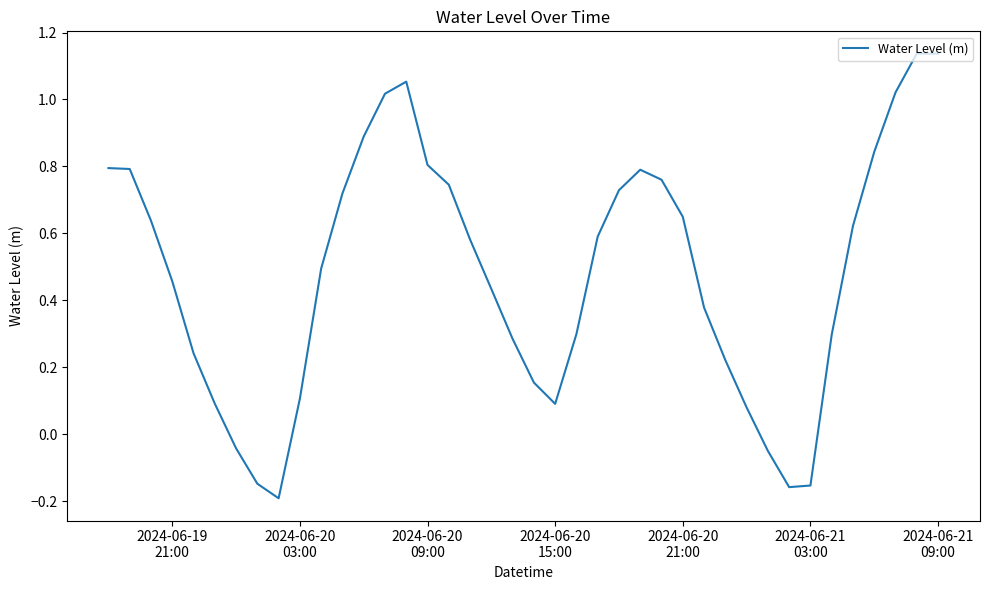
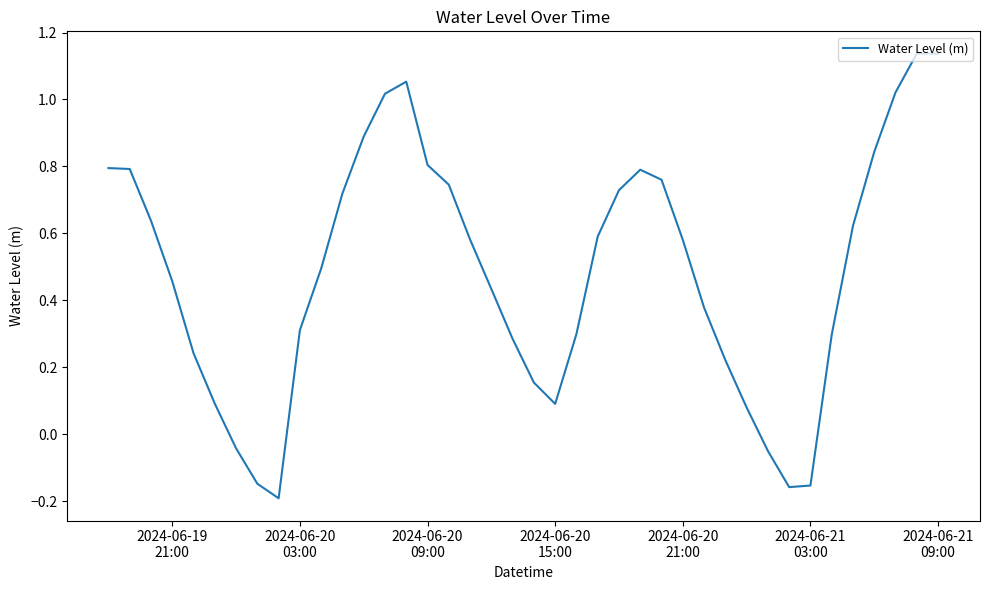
2024-06-20 03:00: 0.11 -> 0.31
2024-06-20 21:00: 0.65 -> 0.58
